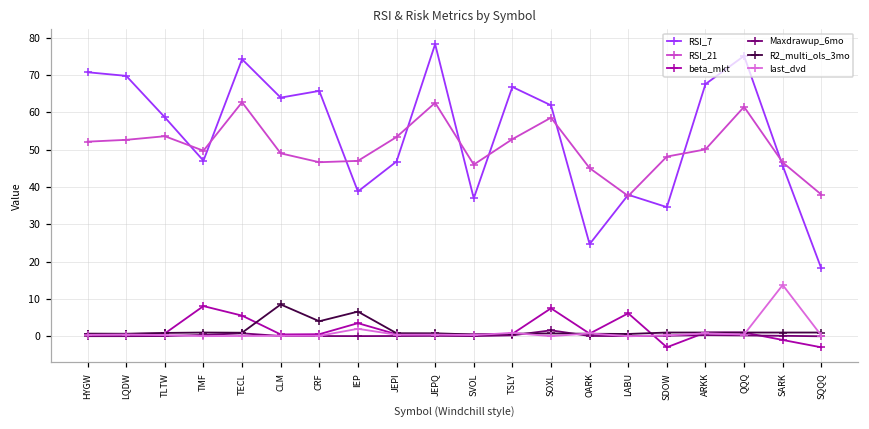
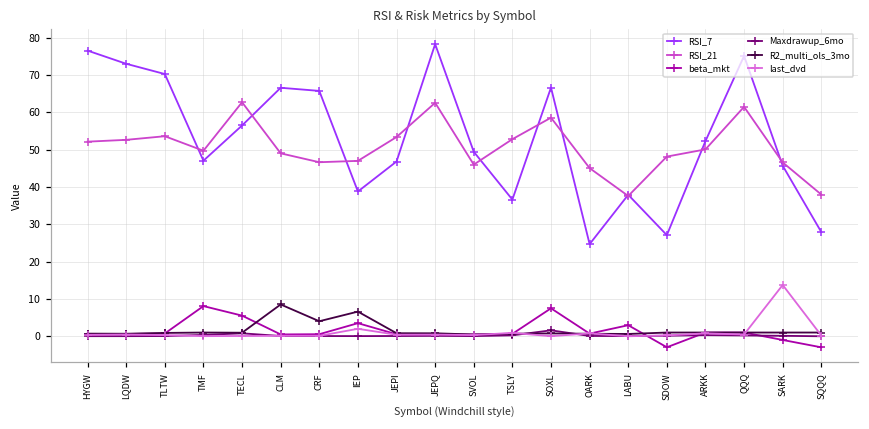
RSI_7, HYGW: 71 -> 77
RSI_7, LQDW: 70 -> 73
RSI_7, TLTW: 59 -> 70
RSI_7, TECL: 74 -> 57
RSI_7, CLM: 64 -> 67
RSI_7, SVOL: 37 -> 49
RSI_7, TSLY: 67 -> 37
RSI_7, SOXL: 62 -> 67
beta_mkt, LABU: 6 -> 3
RSI_7, SDOW: 35 -> 27
RSI_7, ARKK: 68 -> 52
RSI_7, SQQQ: 18 -> 28
